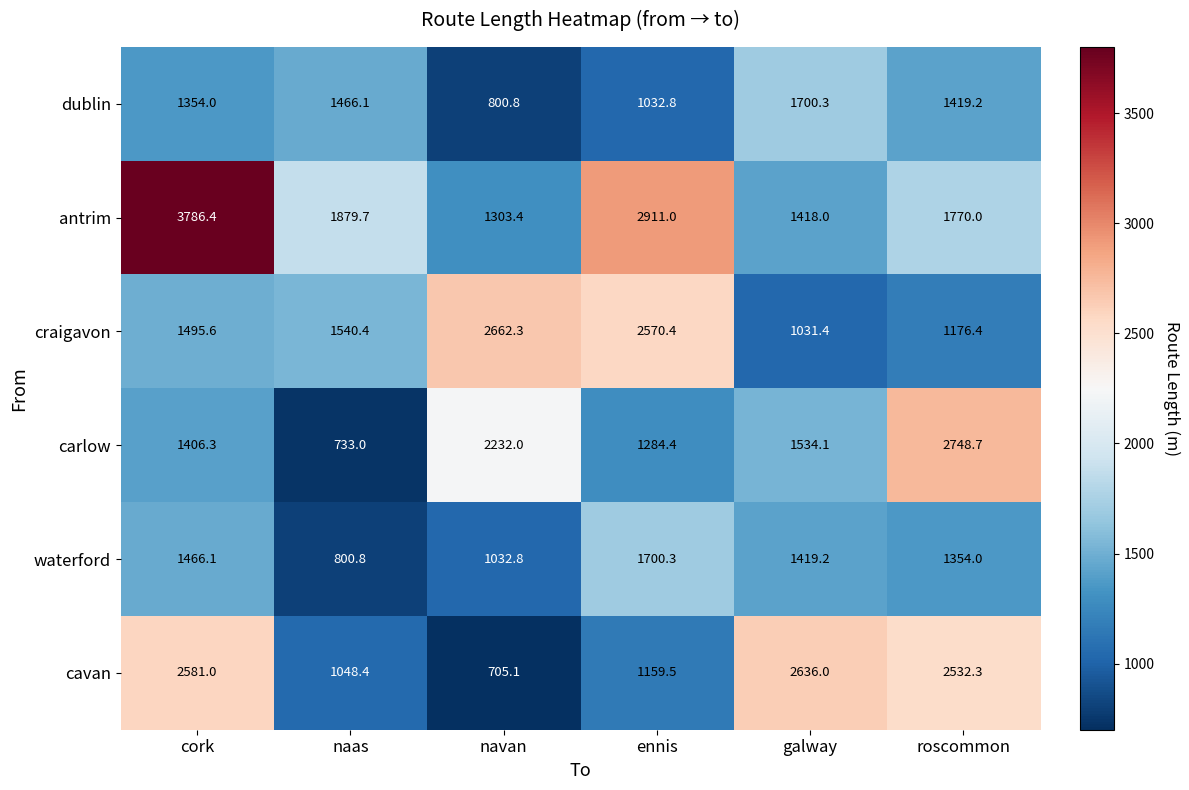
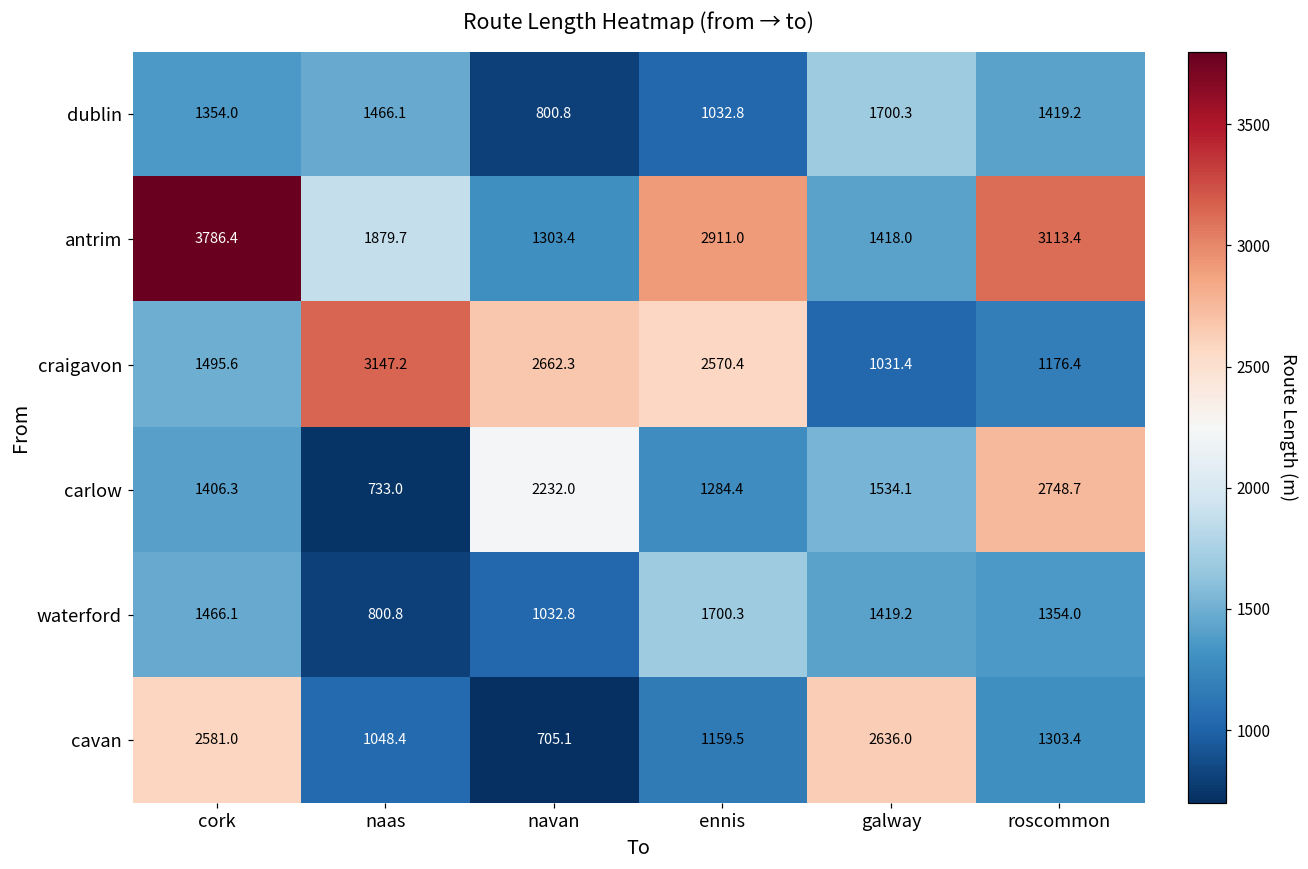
antrim, roscommon: 1770.0 -> 3113.4
craigavon, naas: 1540.4 -> 3147.2
cavan, roscommon: 2532.3 -> 1303.4
